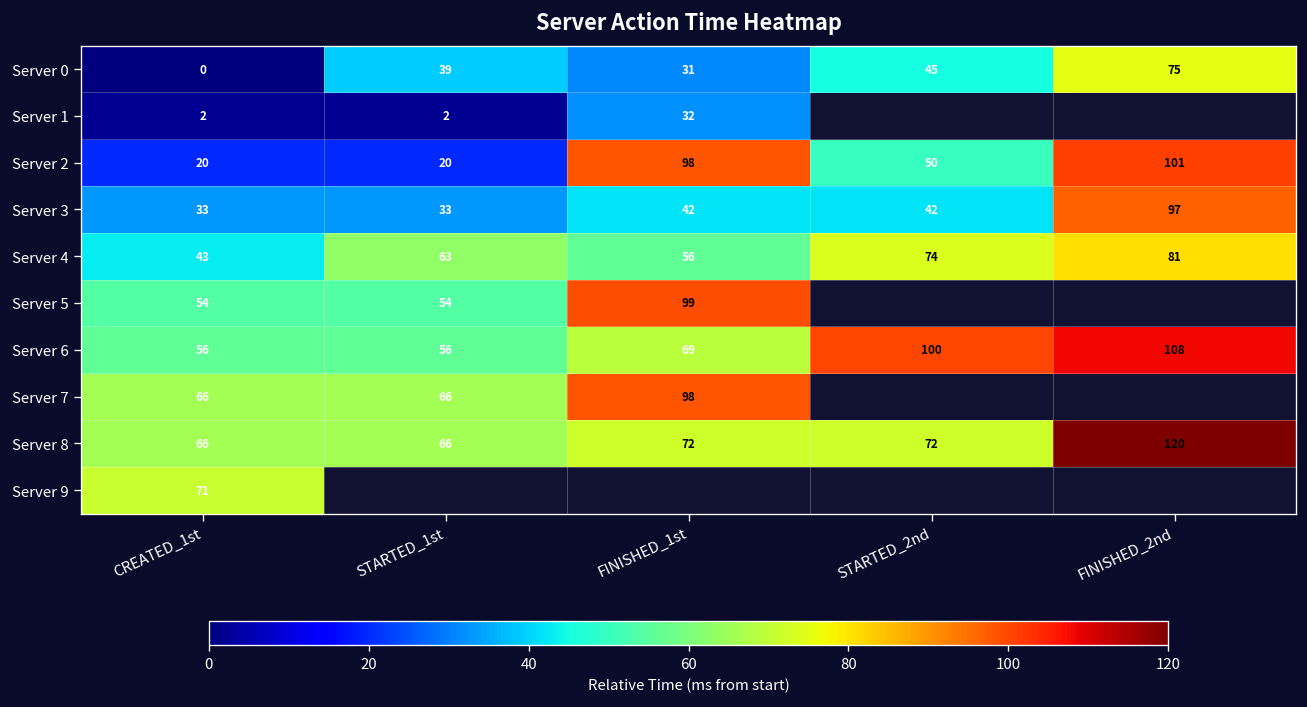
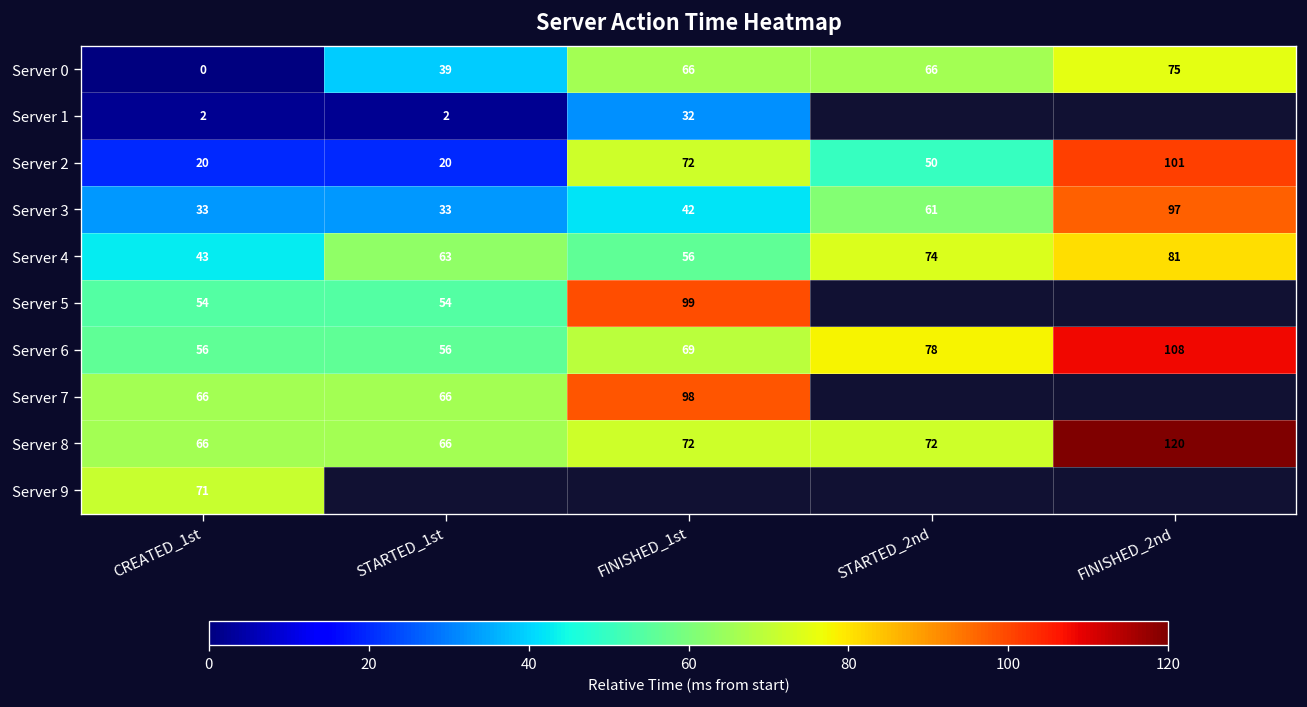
Server 0, FINISHED_1st: 31 -> 66
Server 0, STARTED_2nd: 45 -> 66
Server 2, FINISHED_1st: 98 -> 72
Server 3, STARTED_2nd: 42 -> 61
Server 6, STARTED_2nd: 100 -> 78
